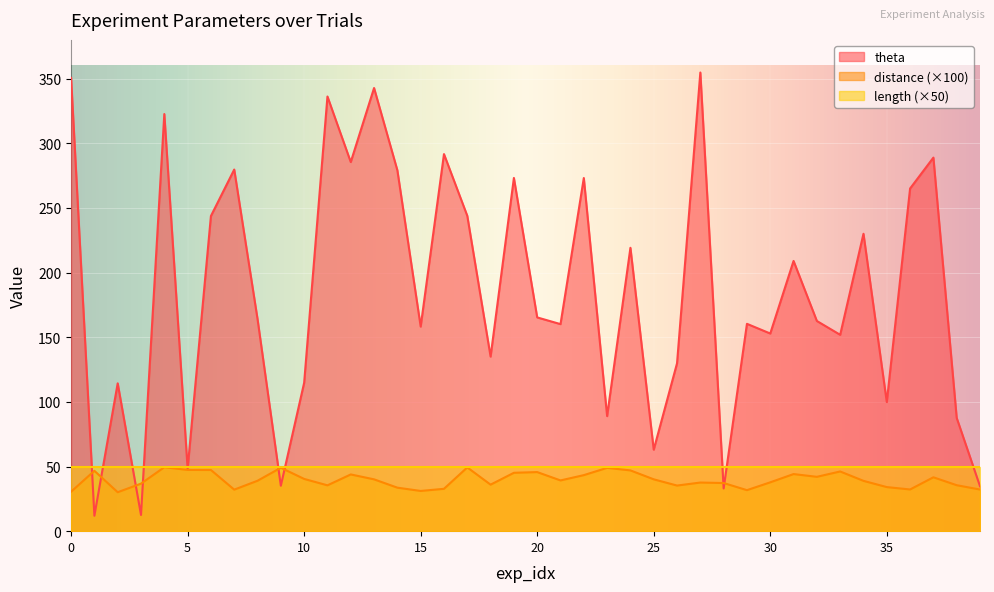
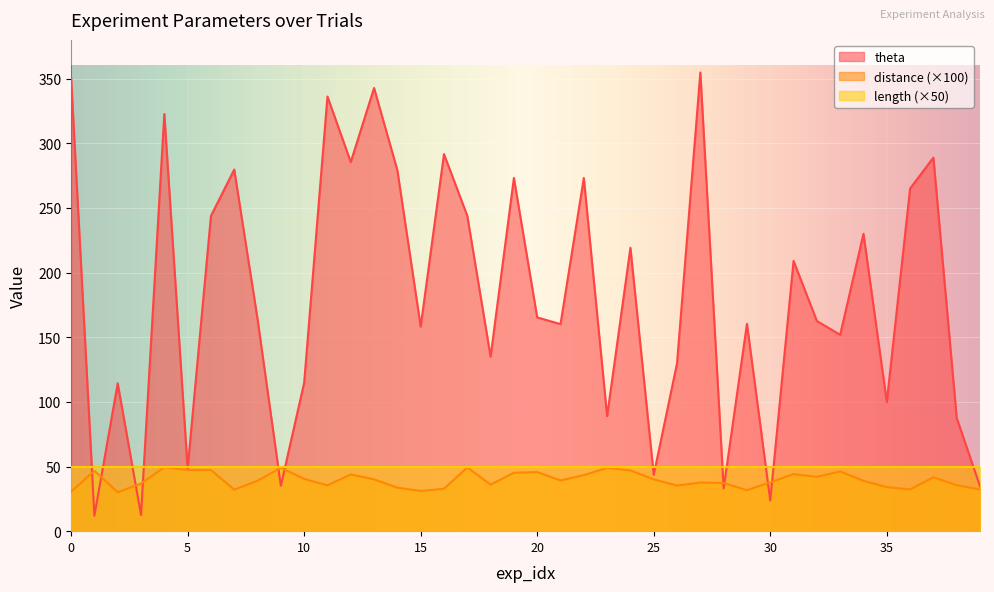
theta, 25: 63 -> 44
theta, 30: 153 -> 24
